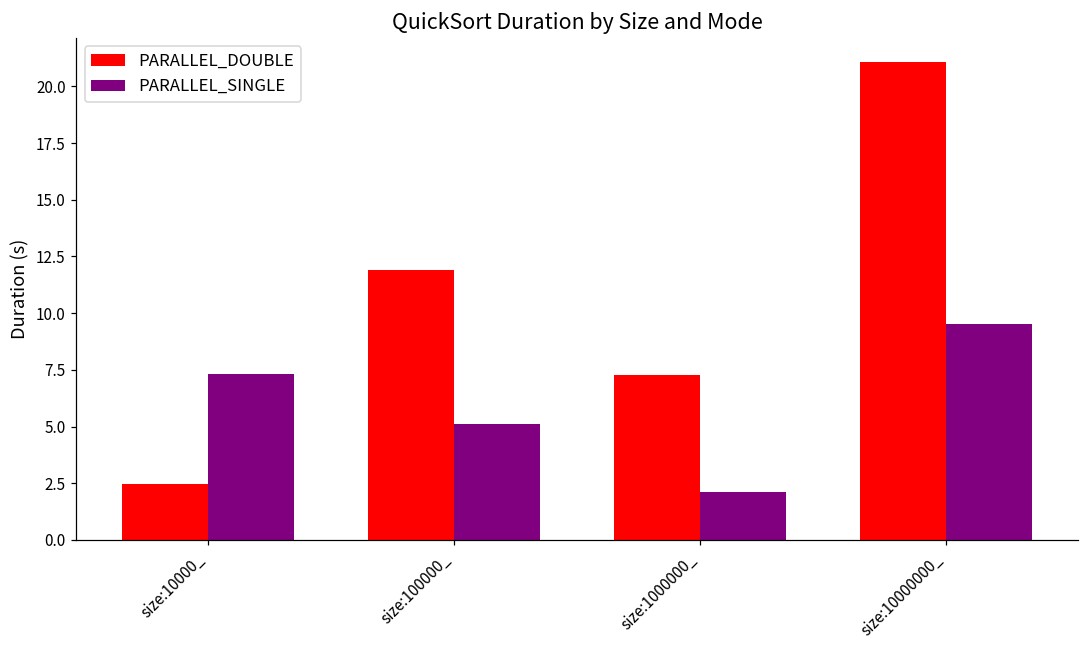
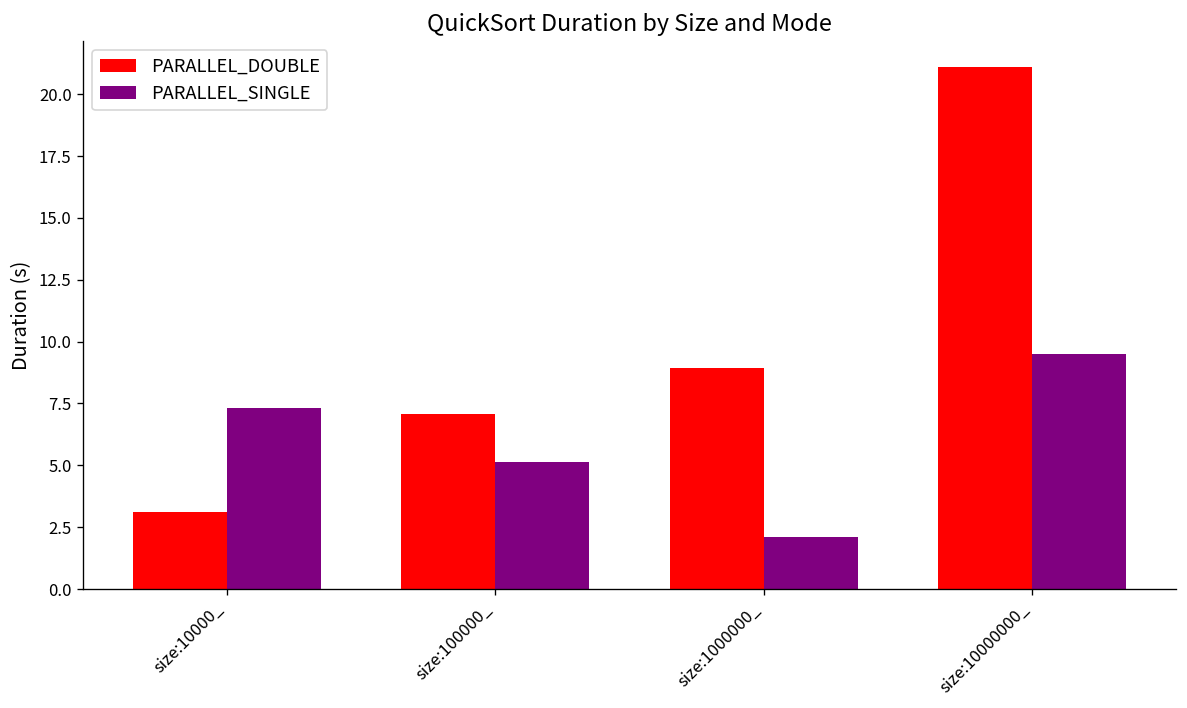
PARALLEL_DOUBLE, size:10000_: 2.5 -> 3.1
PARALLEL_DOUBLE, size:100000_: 11.9 -> 7.1
PARALLEL_DOUBLE, size:1000000_: 7.3 -> 8.9
